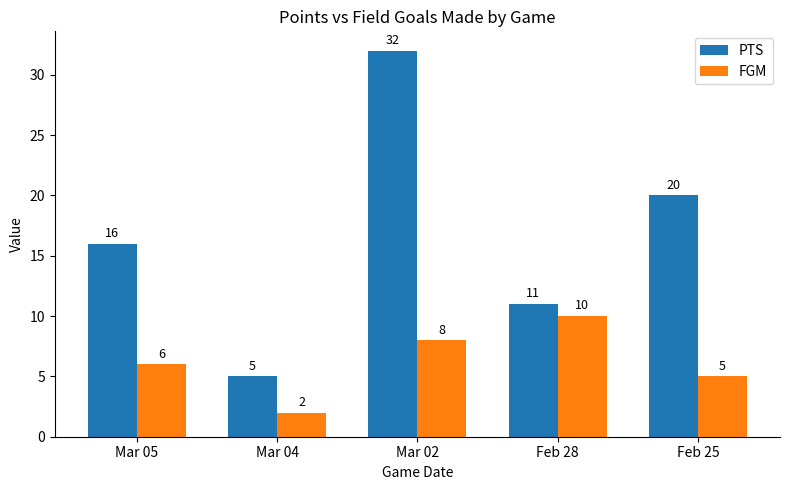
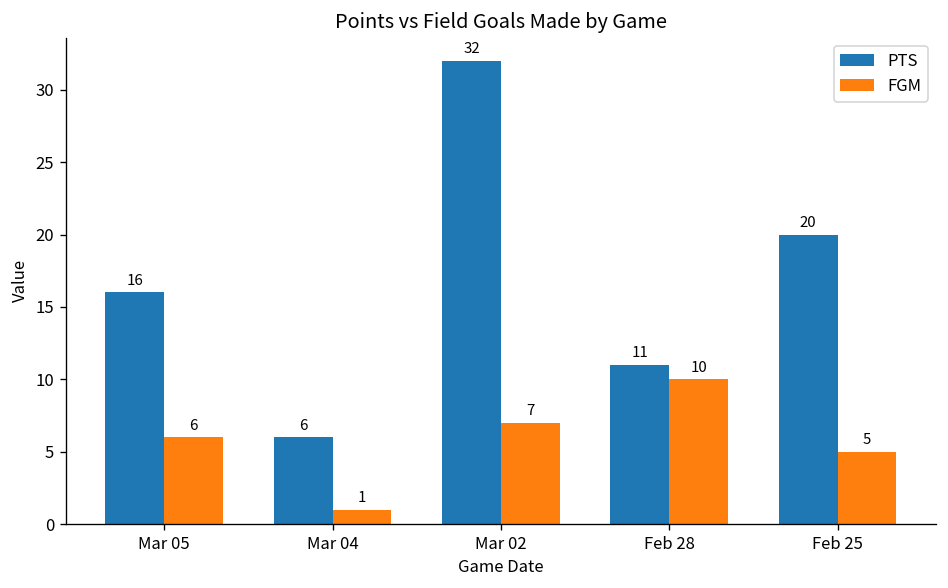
PTS, Mar 04: 5 -> 6
FGM, Mar 04: 2 -> 1
FGM, Mar 02: 8 -> 7
